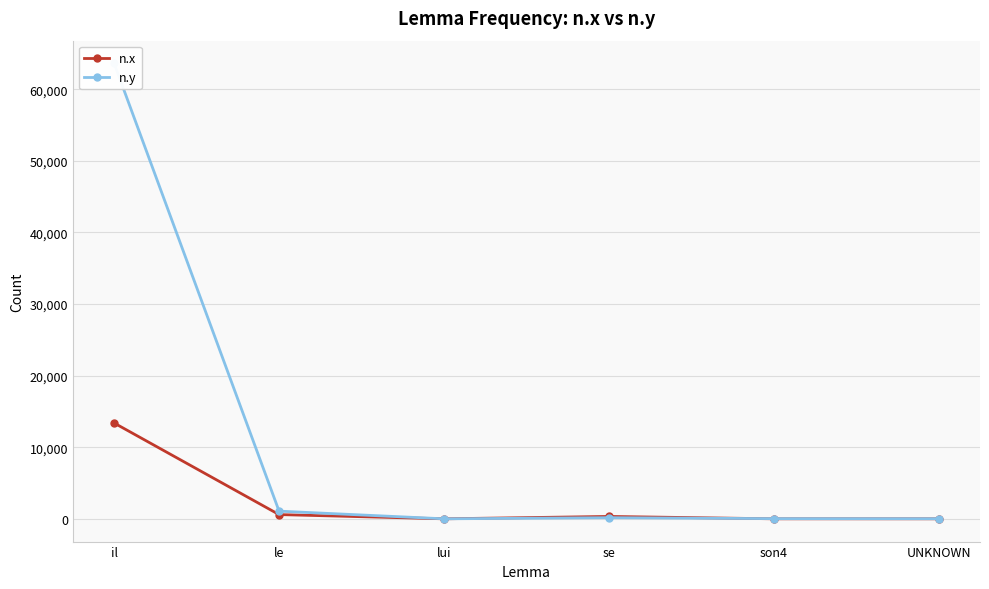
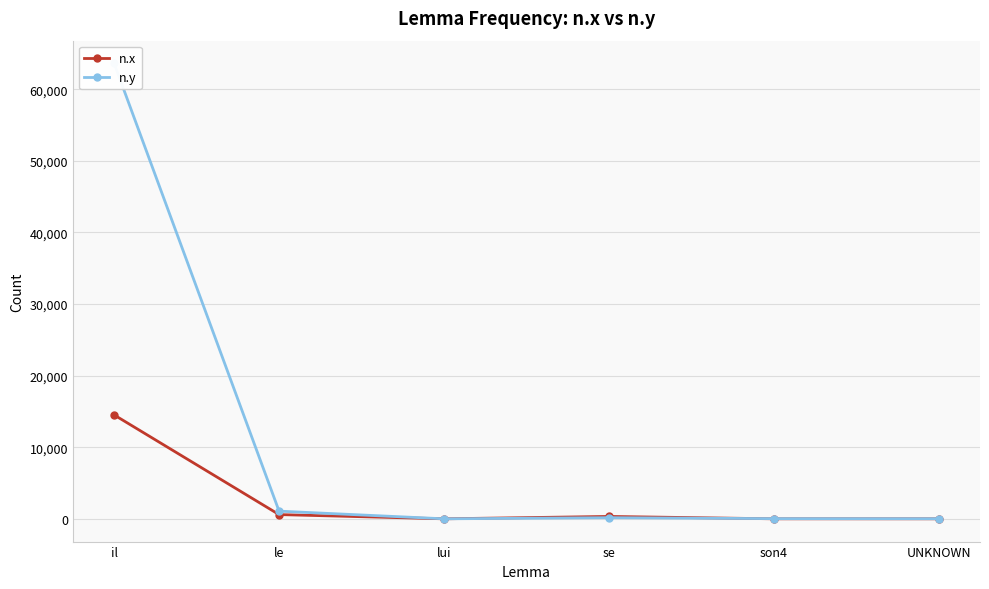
n.x, il: 13,000 -> 15,000
